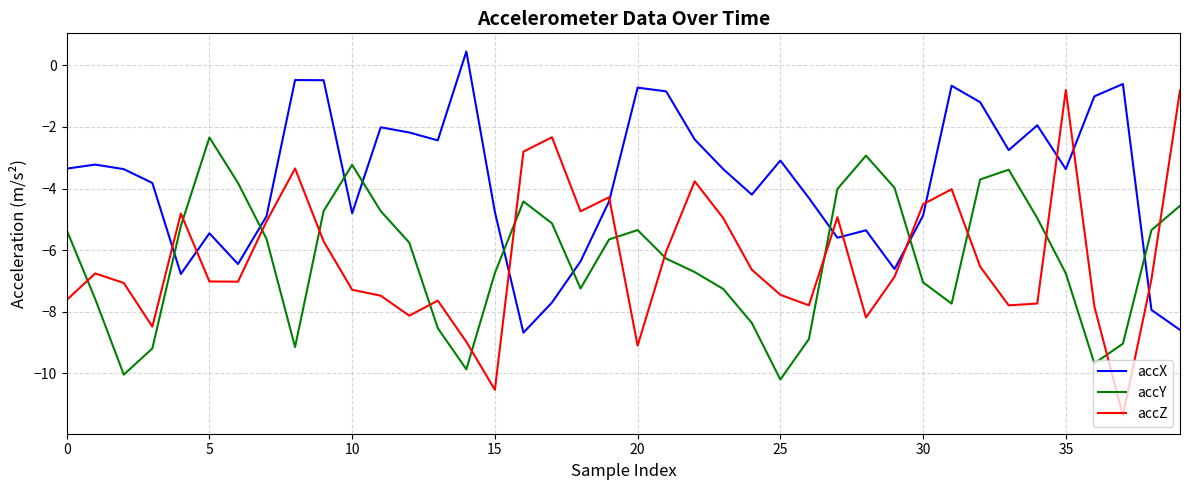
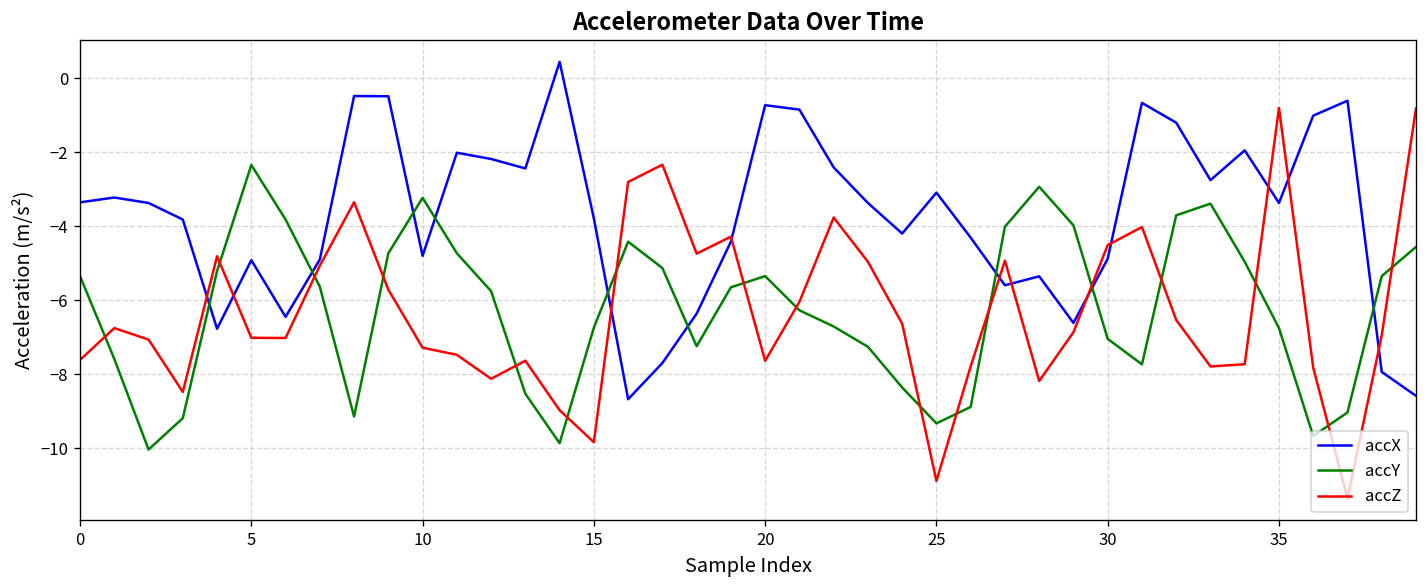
accX, 5: -5.5 -> -4.9
accX, 15: -4.8 -> -3.8
accZ, 15: -10.5 -> -9.8
accZ, 20: -9.1 -> -7.6
accY, 25: -10.2 -> -9.3
accZ, 25: -7.4 -> -10.9
